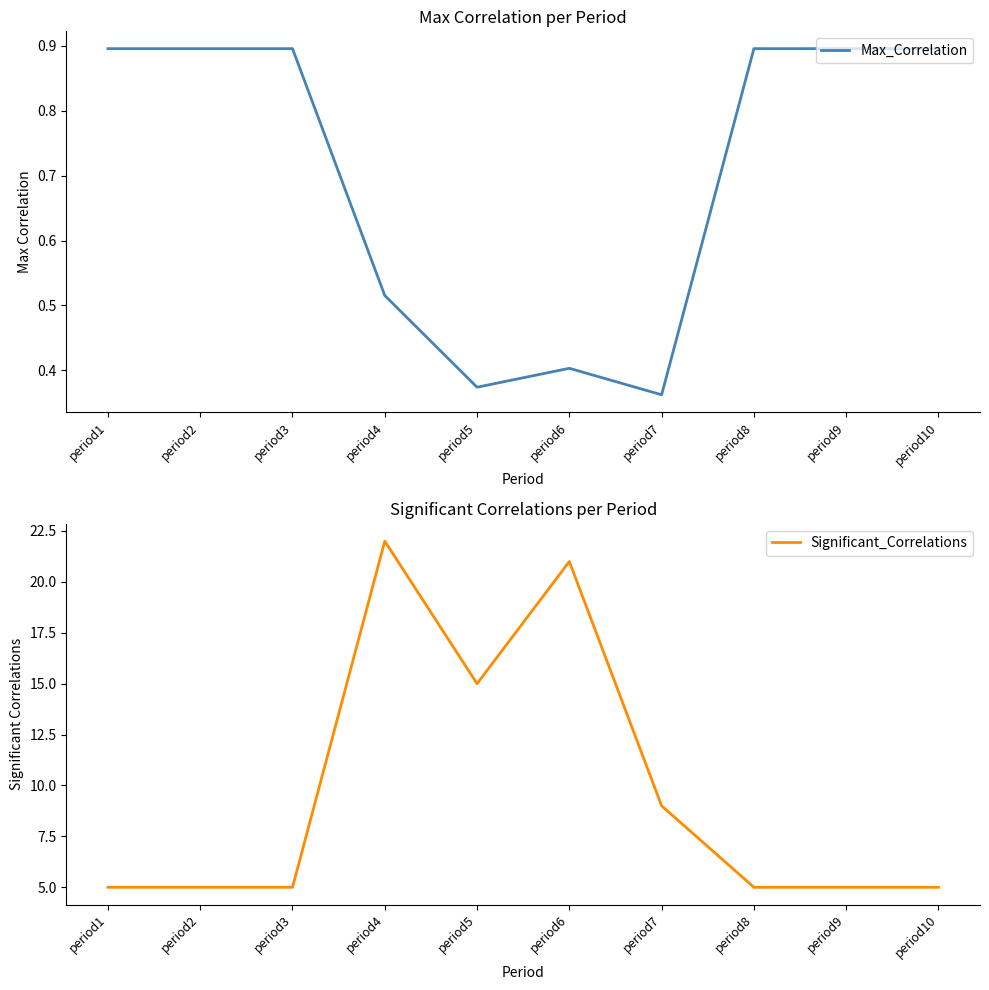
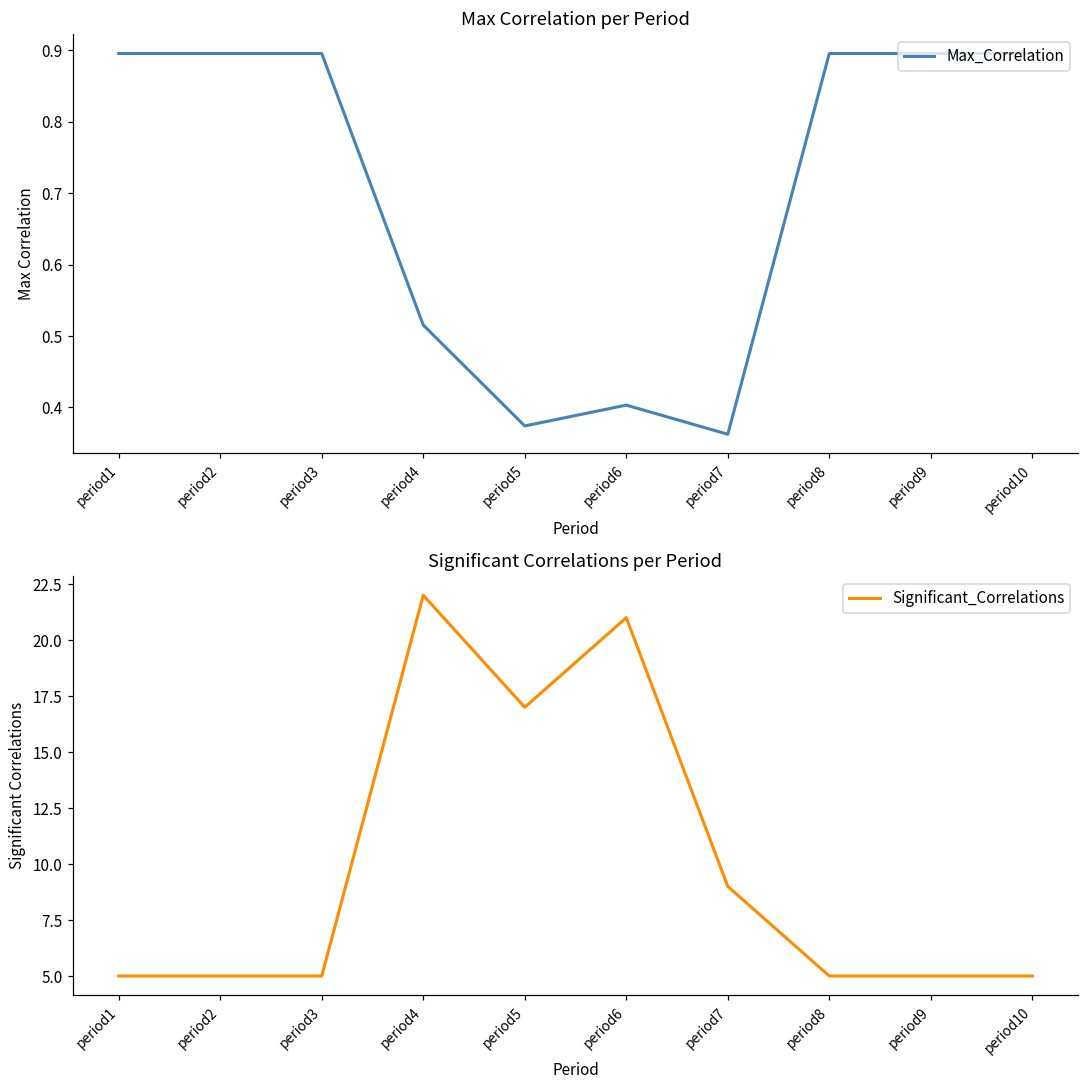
Significant Correlations per Period, period5: 15 -> 17
